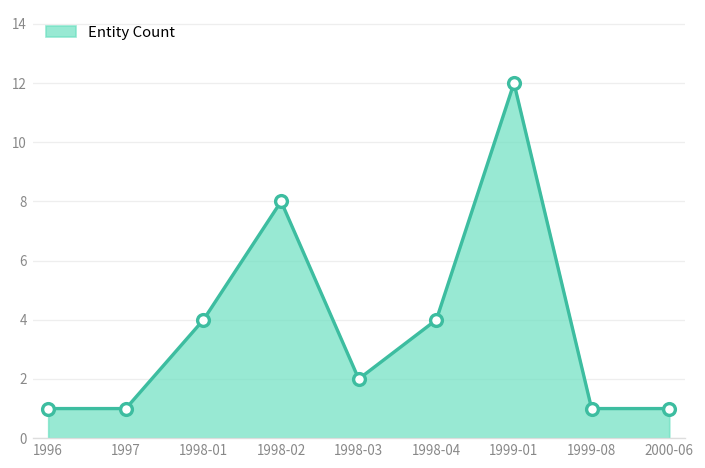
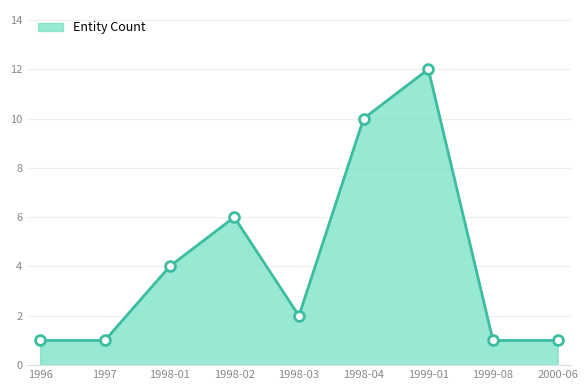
1998-02: 8 -> 6
1998-04: 4 -> 10
